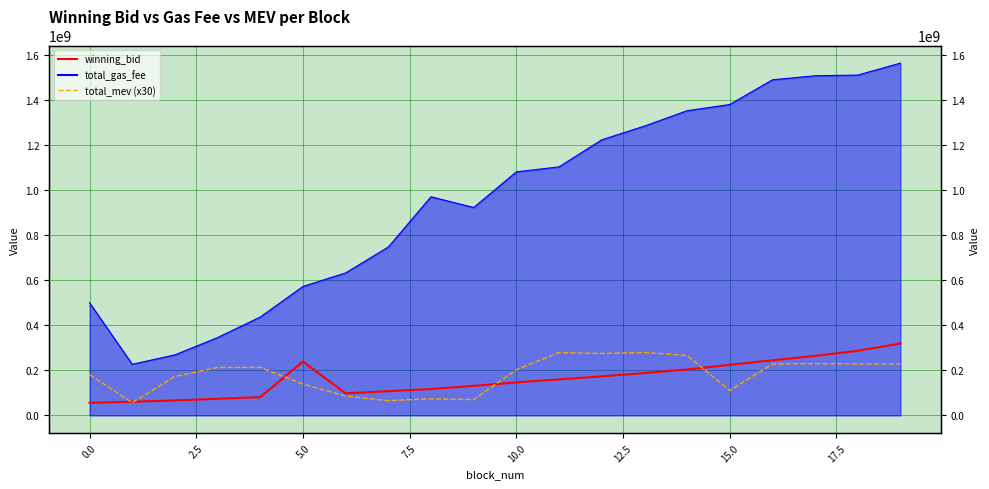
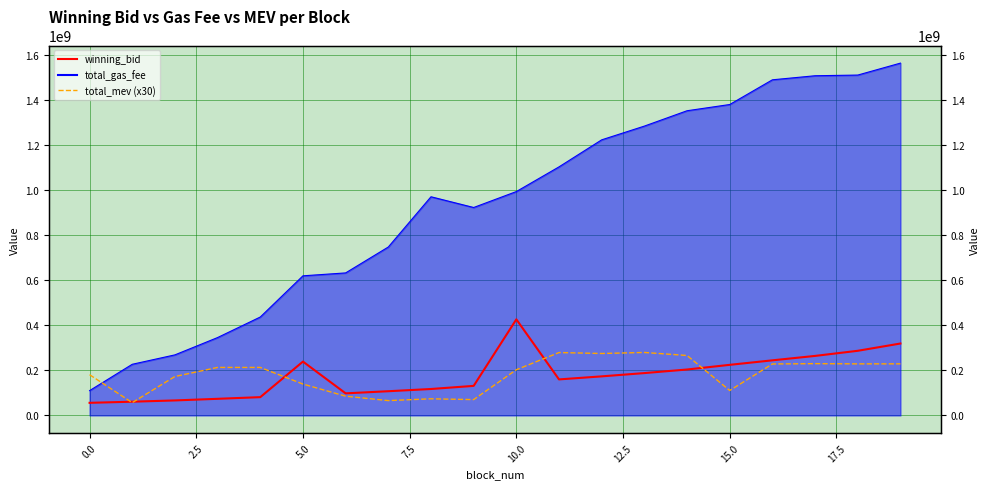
total_gas_fee, 0.0: 500000000 -> 110000000
total_gas_fee, 5.0: 570000000 -> 620000000
winning_bid, 10.0: 150000000 -> 430000000
total_gas_fee, 10.0: 1080000000 -> 990000000
